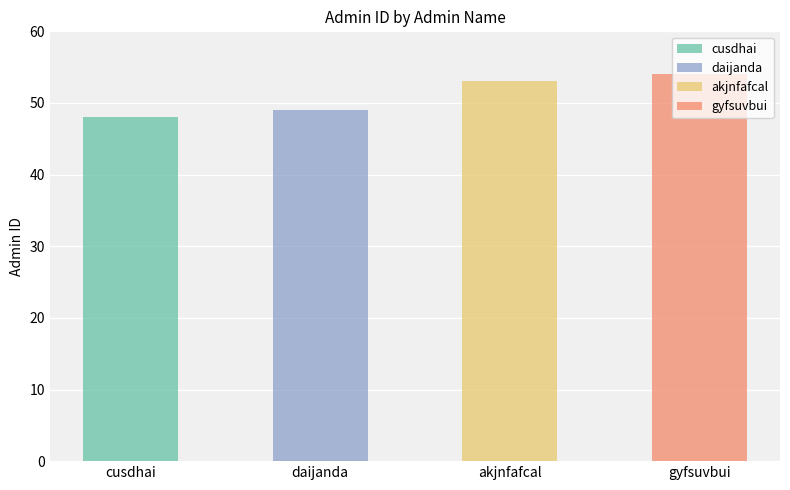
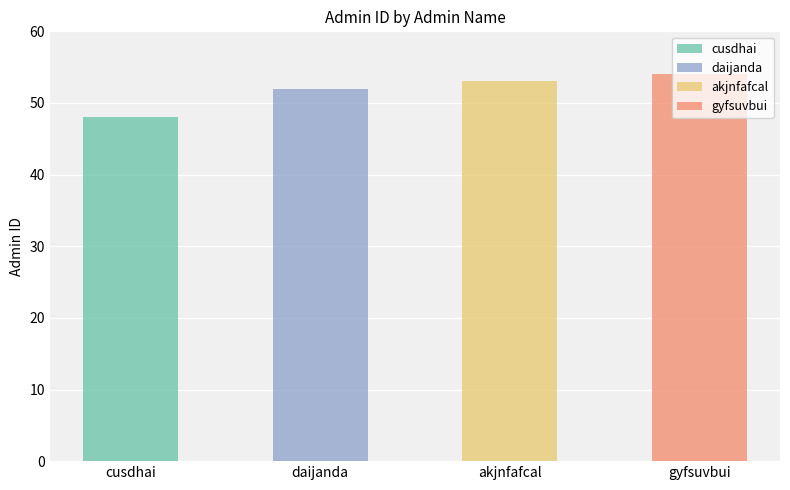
daijanda: 49 -> 52
